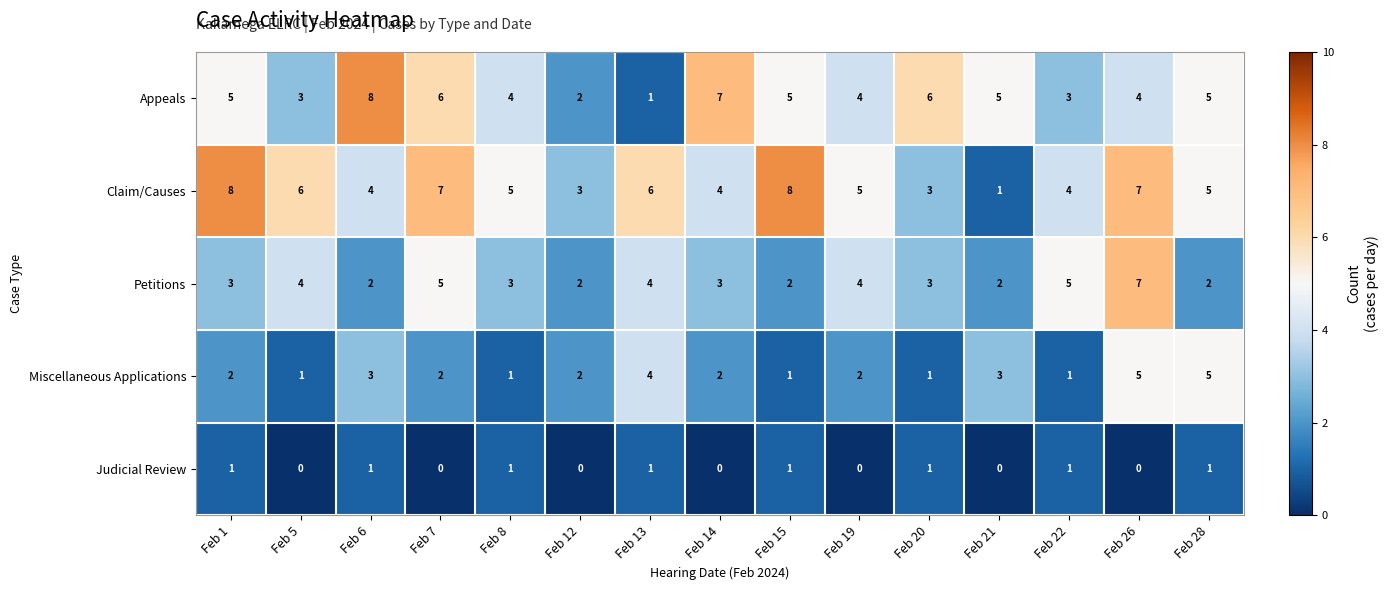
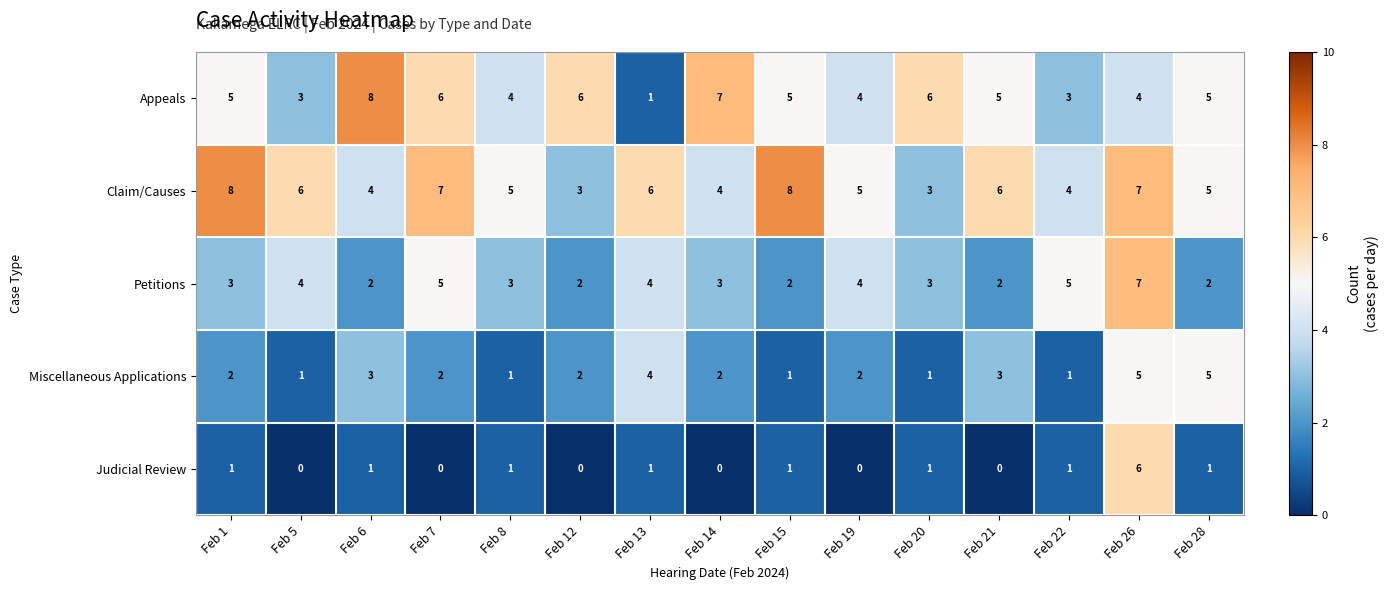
Appeals, Feb 12: 2 -> 6
Claim/Causes, Feb 21: 1 -> 6
Judicial Review, Feb 26: 0 -> 6
